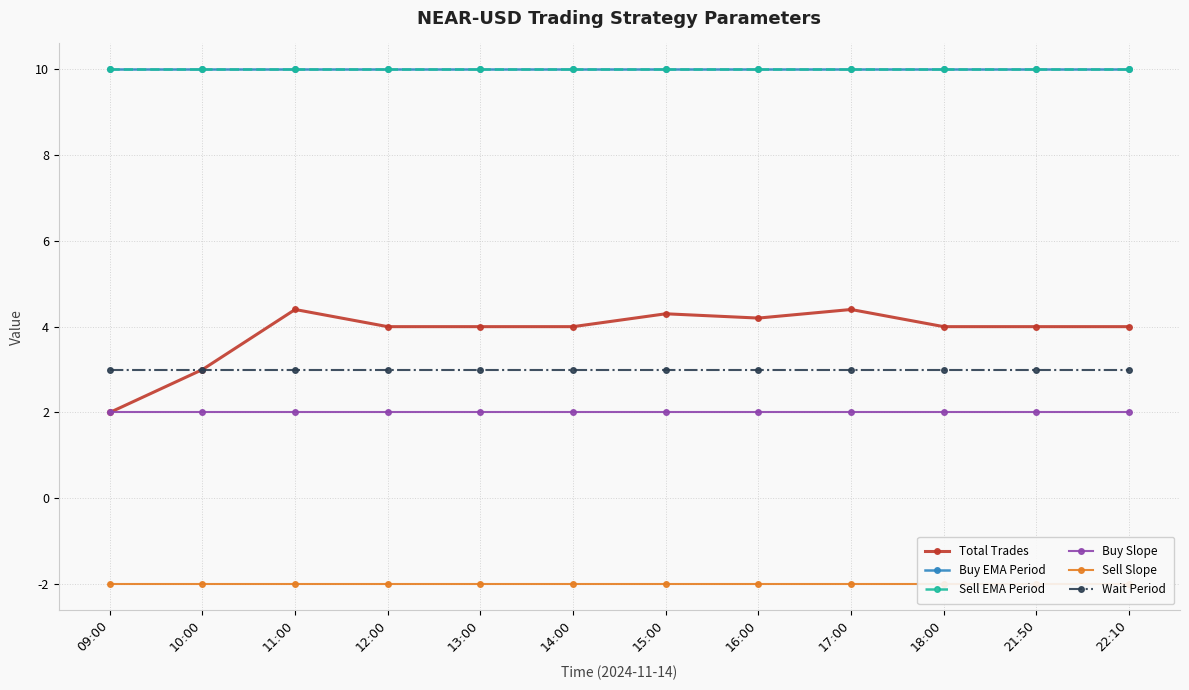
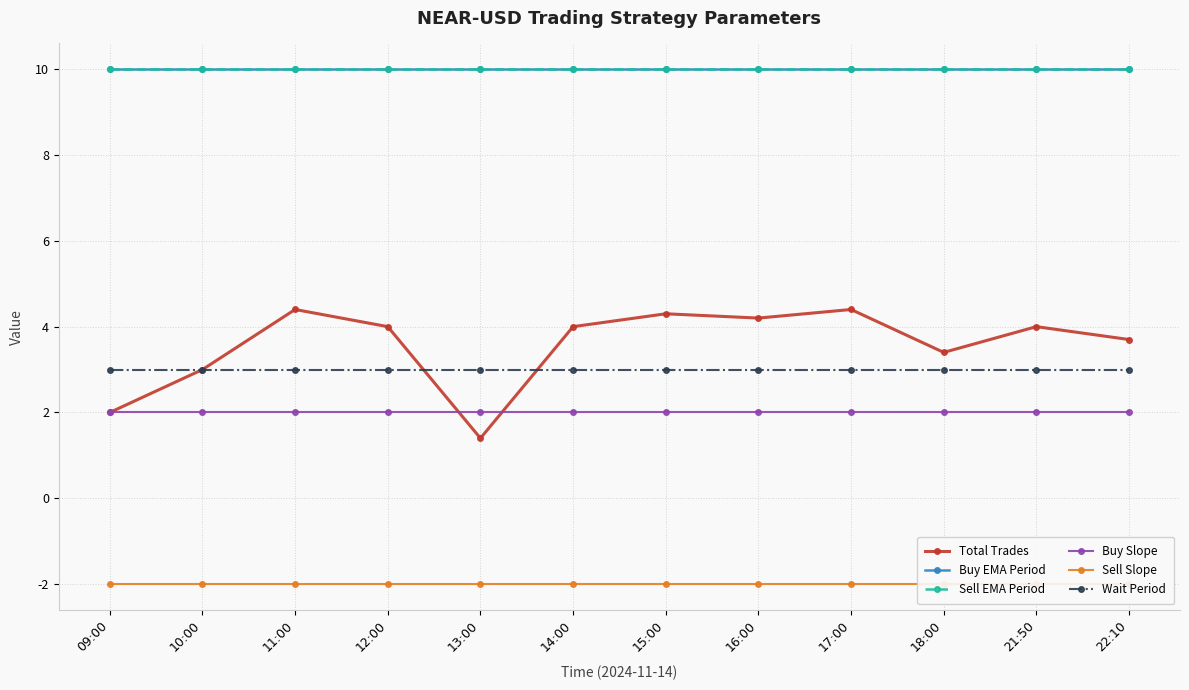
Total Trades, 13:00: 4.0 -> 1.4
Total Trades, 18:00: 4.0 -> 3.4
Total Trades, 22:10: 4.0 -> 3.7
